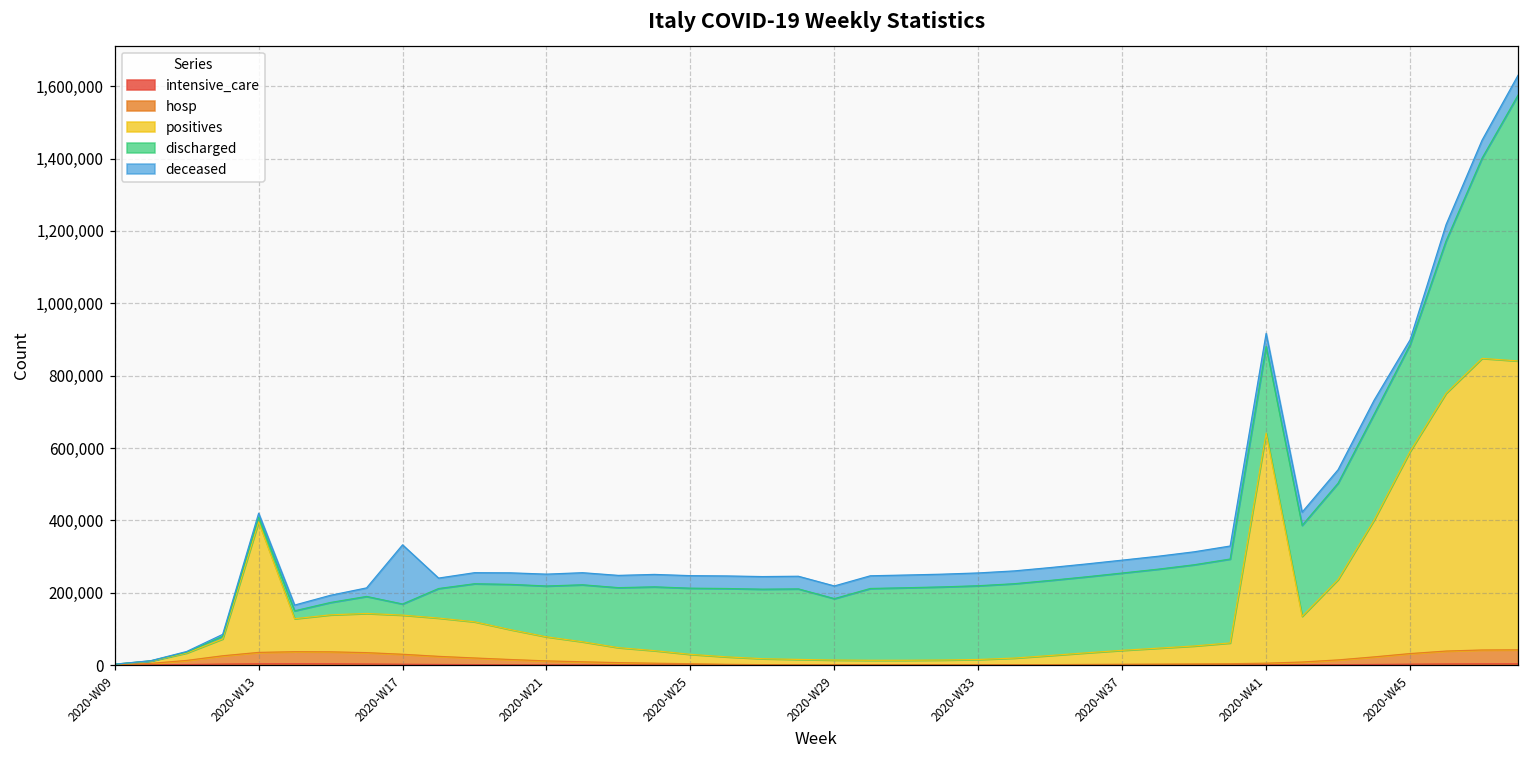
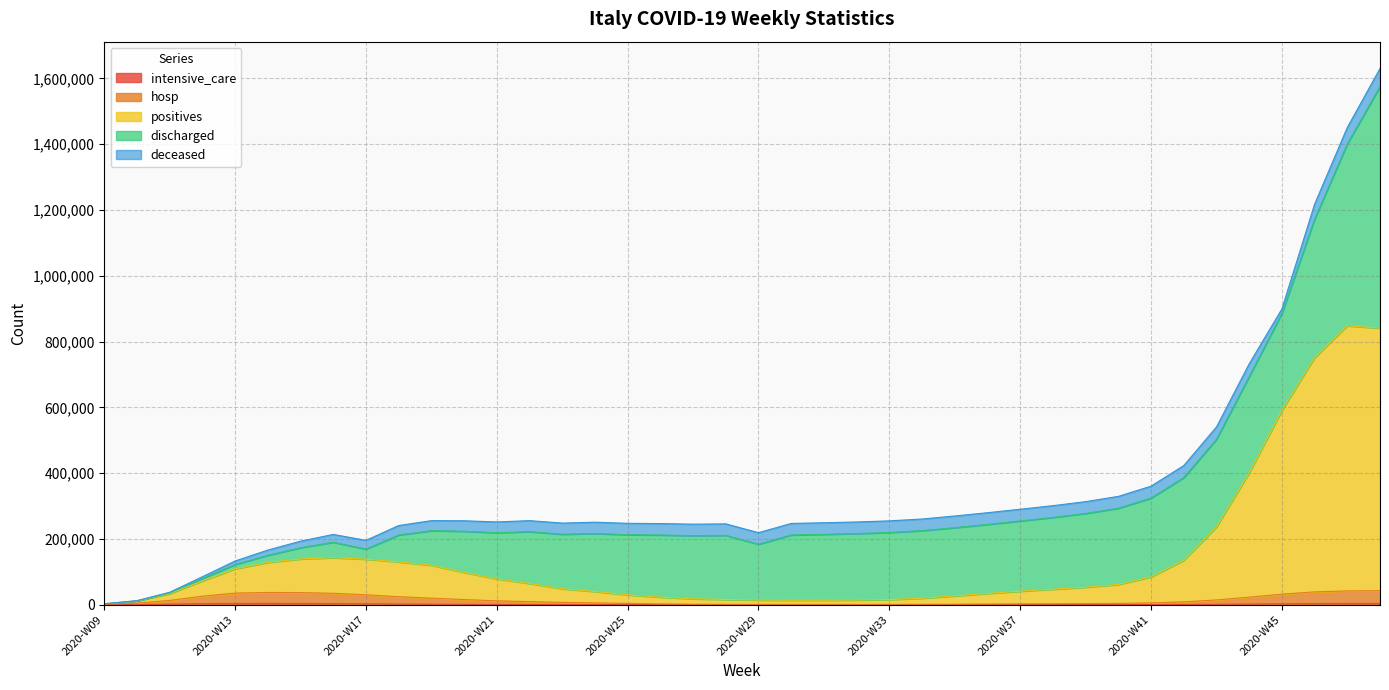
positives, 2020-W13: 360,000 -> 70,000
deceased, 2020-W17: 160,000 -> 30,000
positives, 2020-W41: 640,000 -> 80,000
